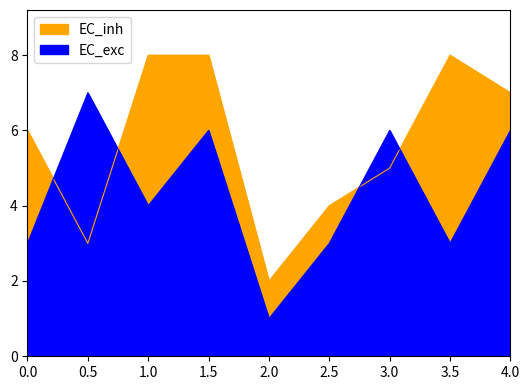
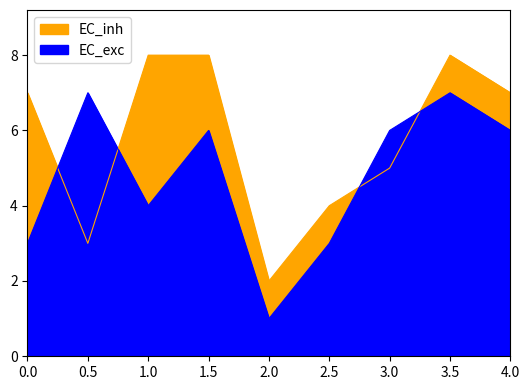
EC_inh, 0.0: 6 -> 7
EC_exc, 3.5: 3 -> 7
